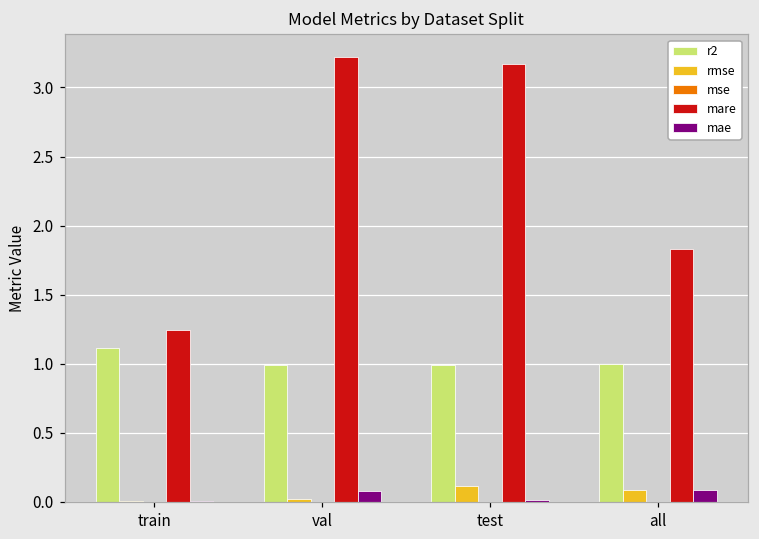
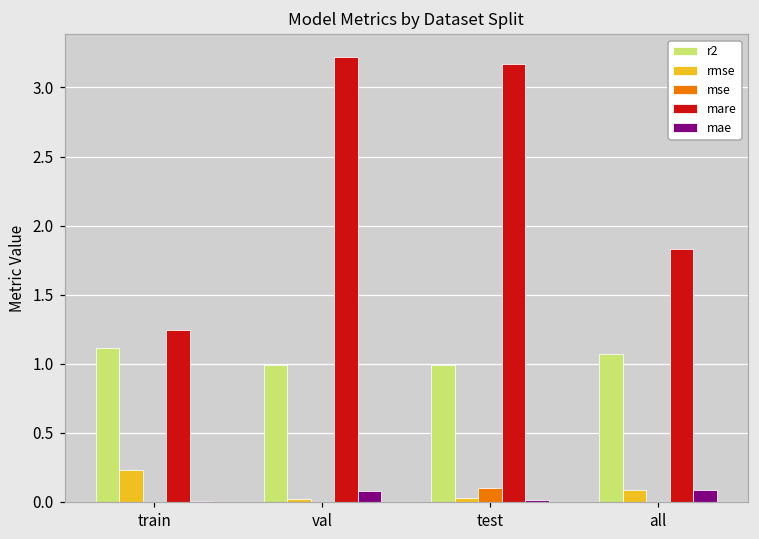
rmse, train: 0.01 -> 0.23
rmse, test: 0.11 -> 0.03
mse, test: 0.00 -> 0.10
r2, all: 1.00 -> 1.07
